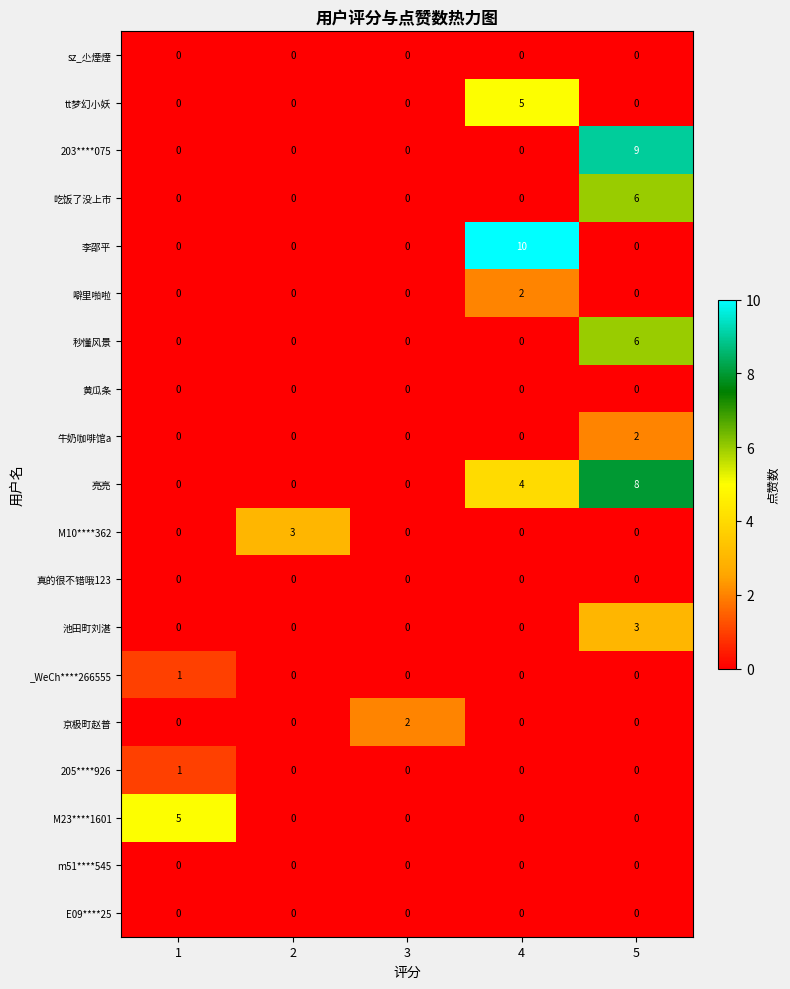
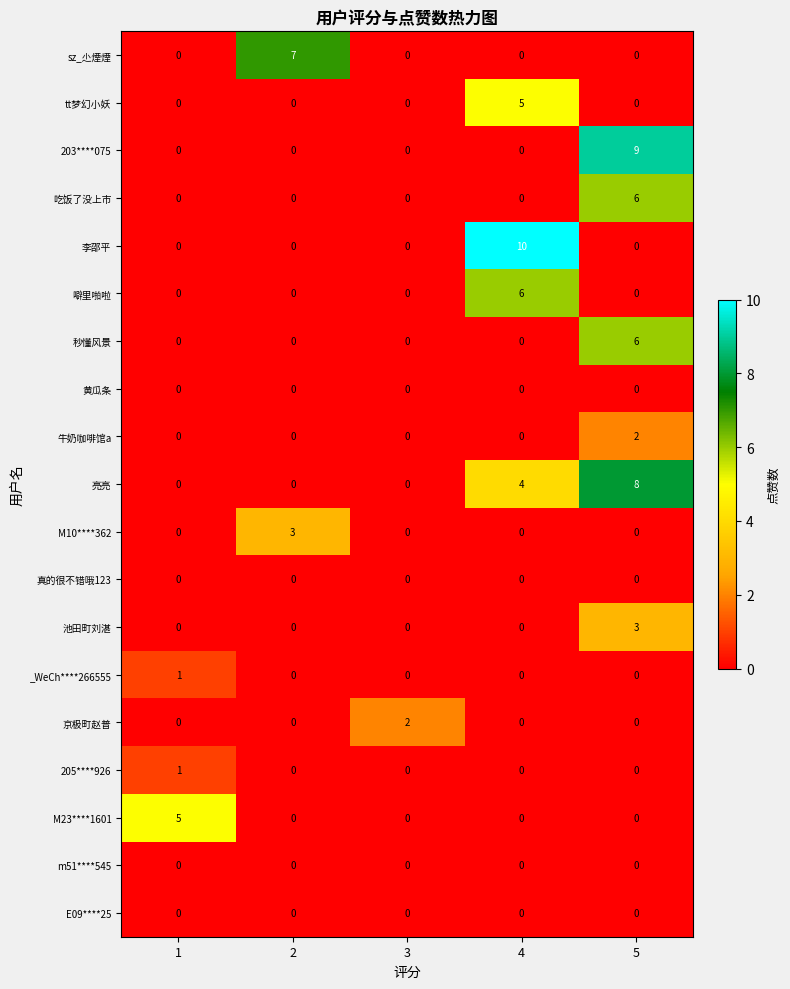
sz_尐煙煙, 2: 0 -> 7
噼里啪啦, 4: 2 -> 6
